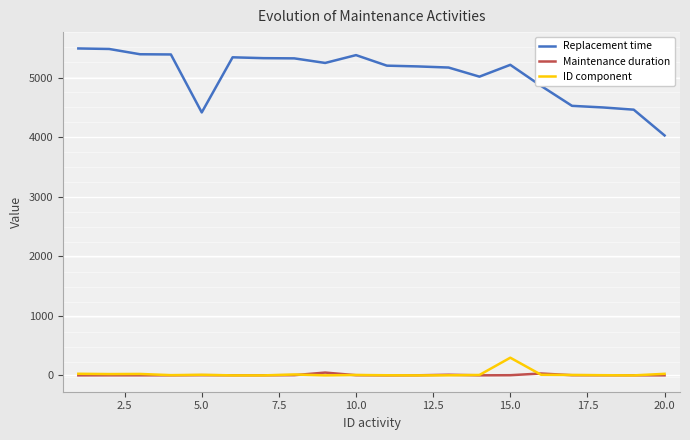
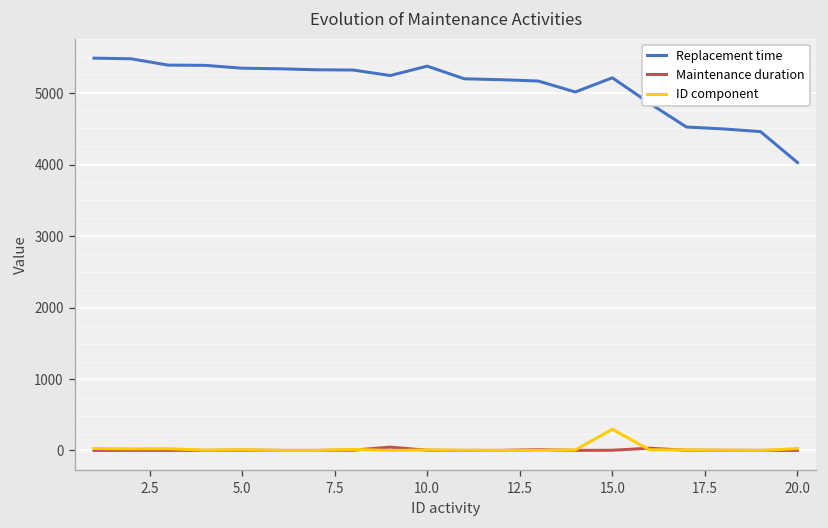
Replacement time, 5.0: 4400 -> 5400
